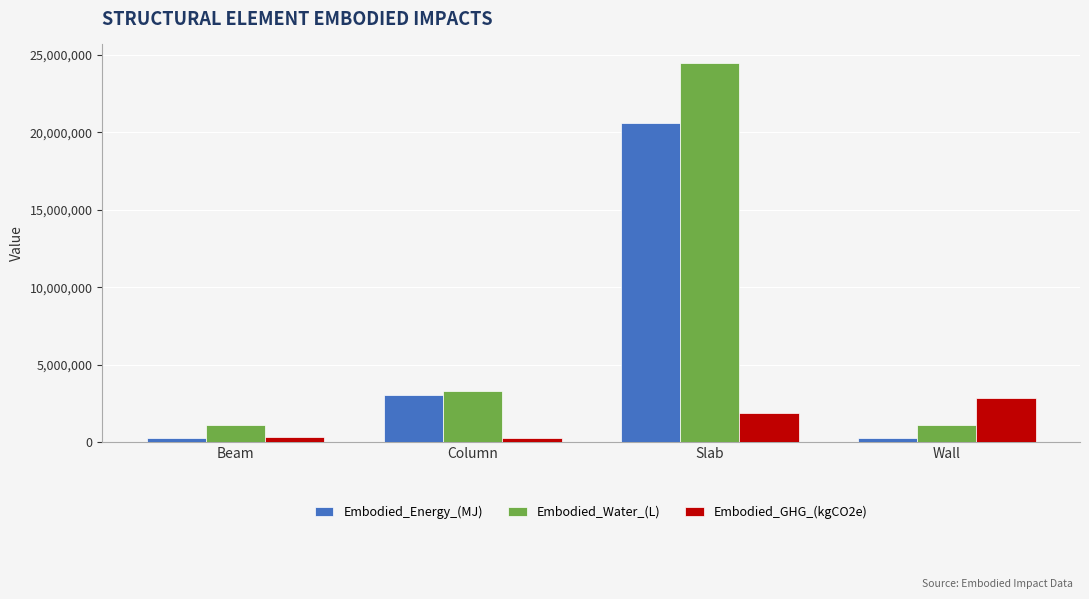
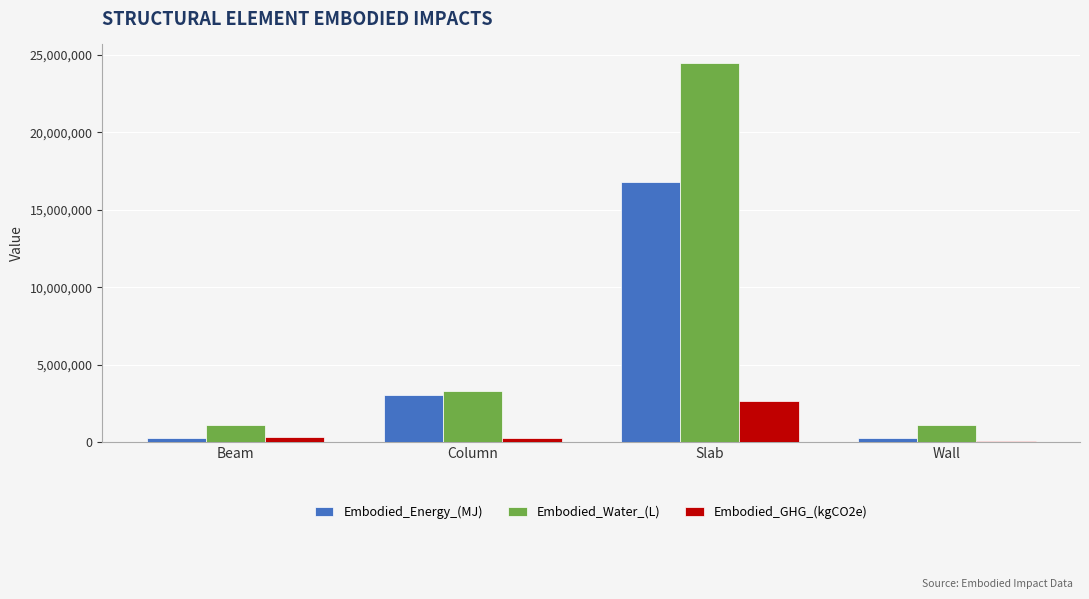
Embodied_Energy_(MJ), Slab: 20,600,000 -> 16,800,000
Embodied_GHG_(kgCO2e), Slab: 1,900,000 -> 2,700,000
Embodied_GHG_(kgCO2e), Wall: 2,900,000 -> 100,000
